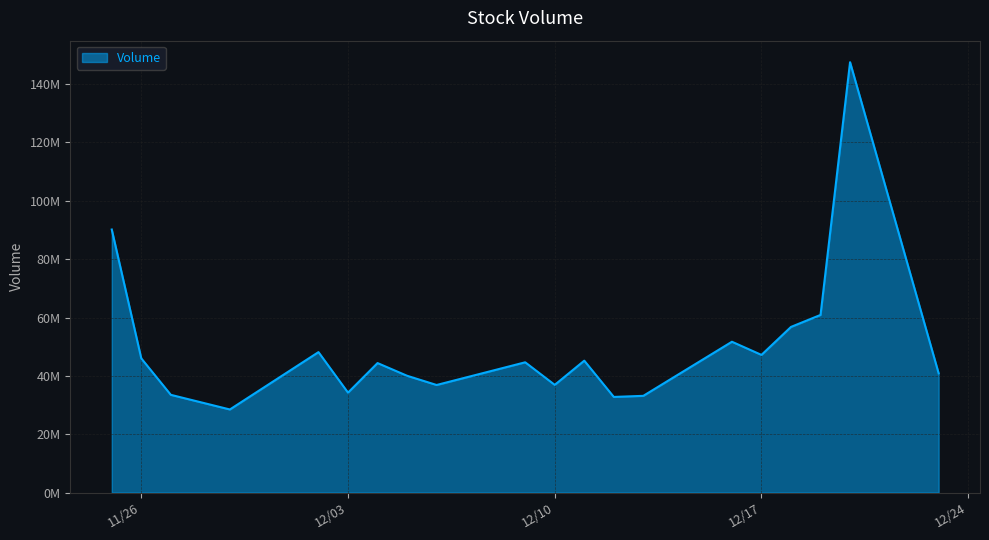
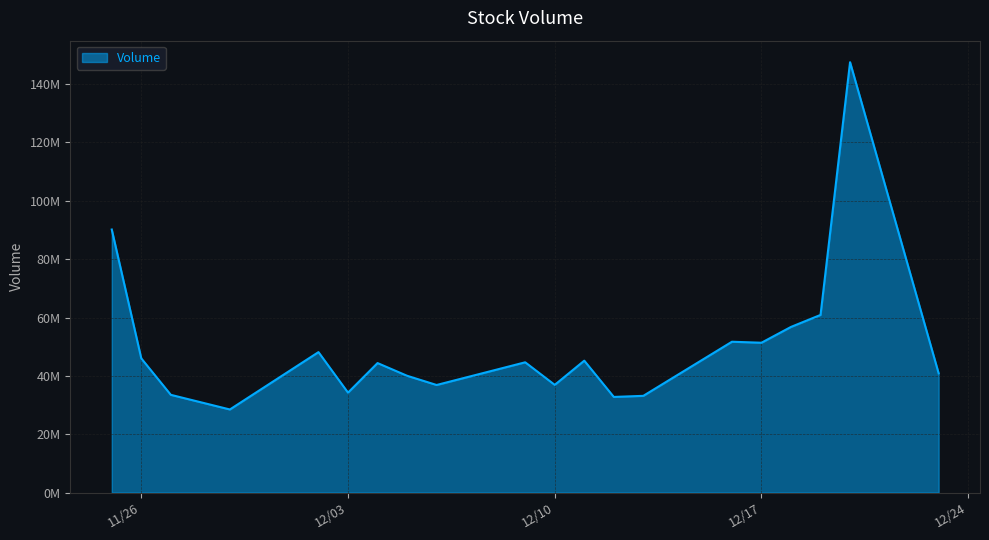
12/17: 47000000 -> 51000000
